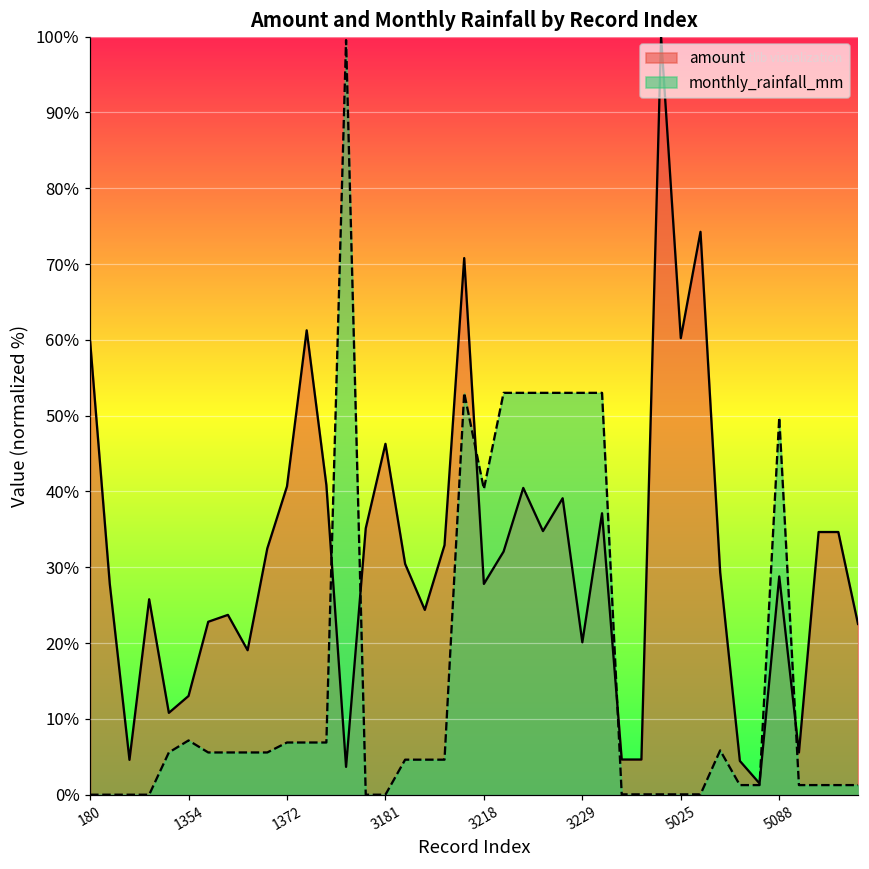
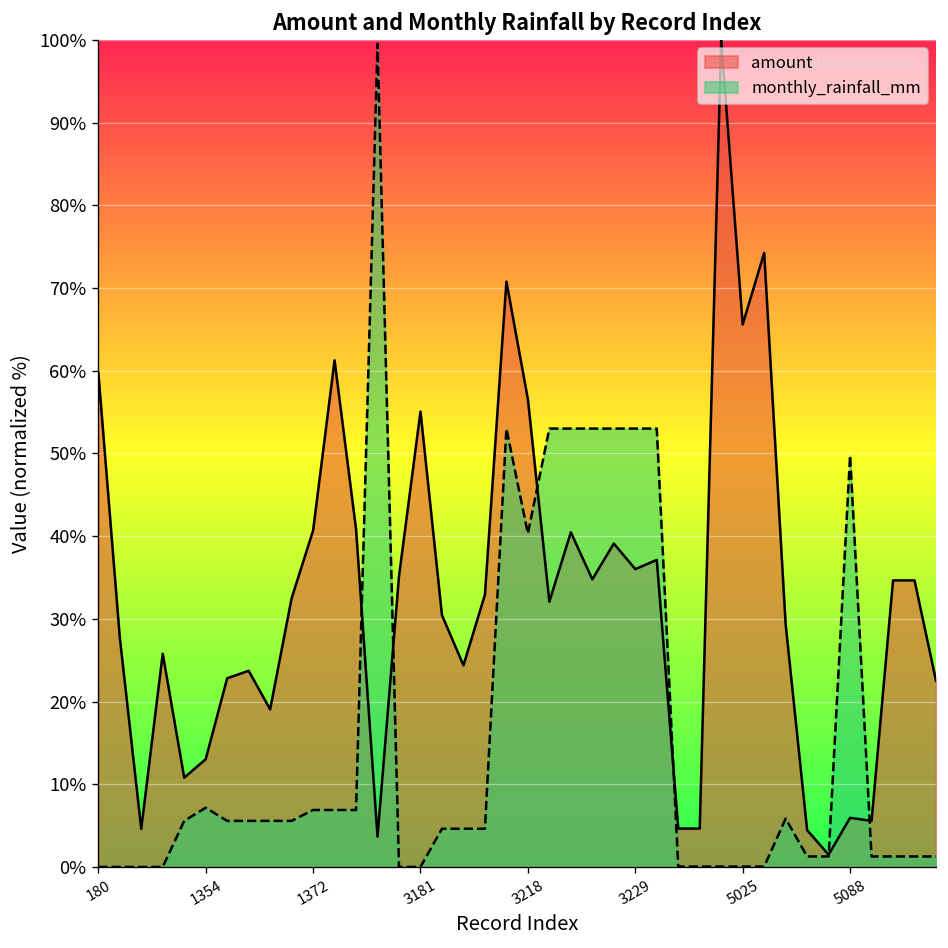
amount, 3181: 46% -> 55%
amount, 3218: 28% -> 57%
amount, 3229: 20% -> 36%
amount, 5025: 60% -> 66%
amount, 5088: 29% -> 6%
